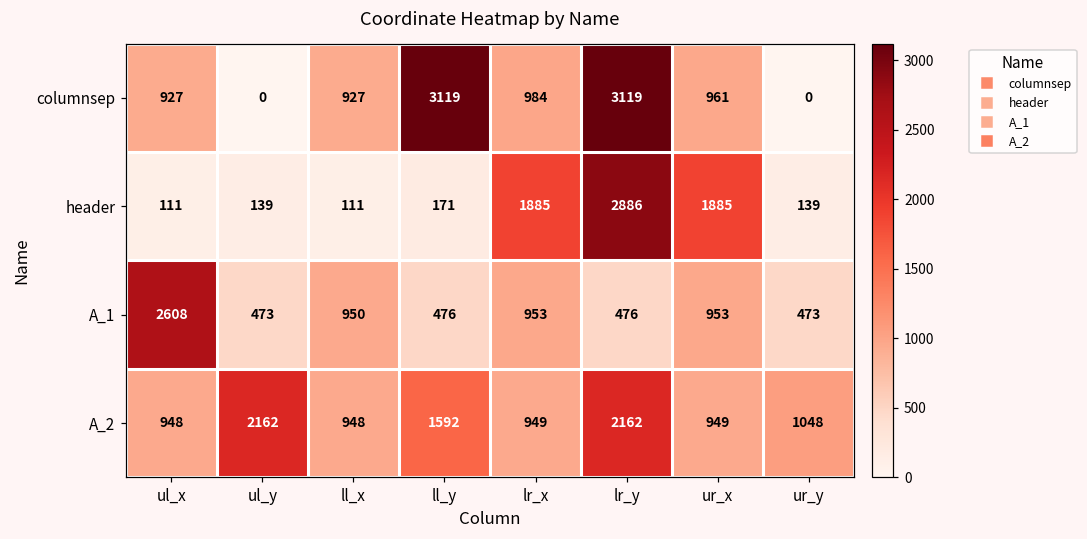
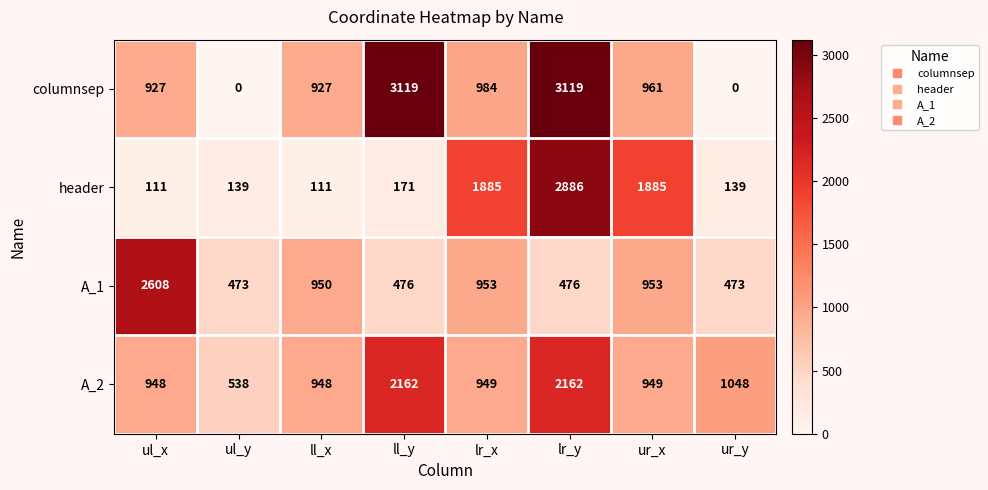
A_2, ul_y: 2162 -> 538
A_2, ll_y: 1592 -> 2162
